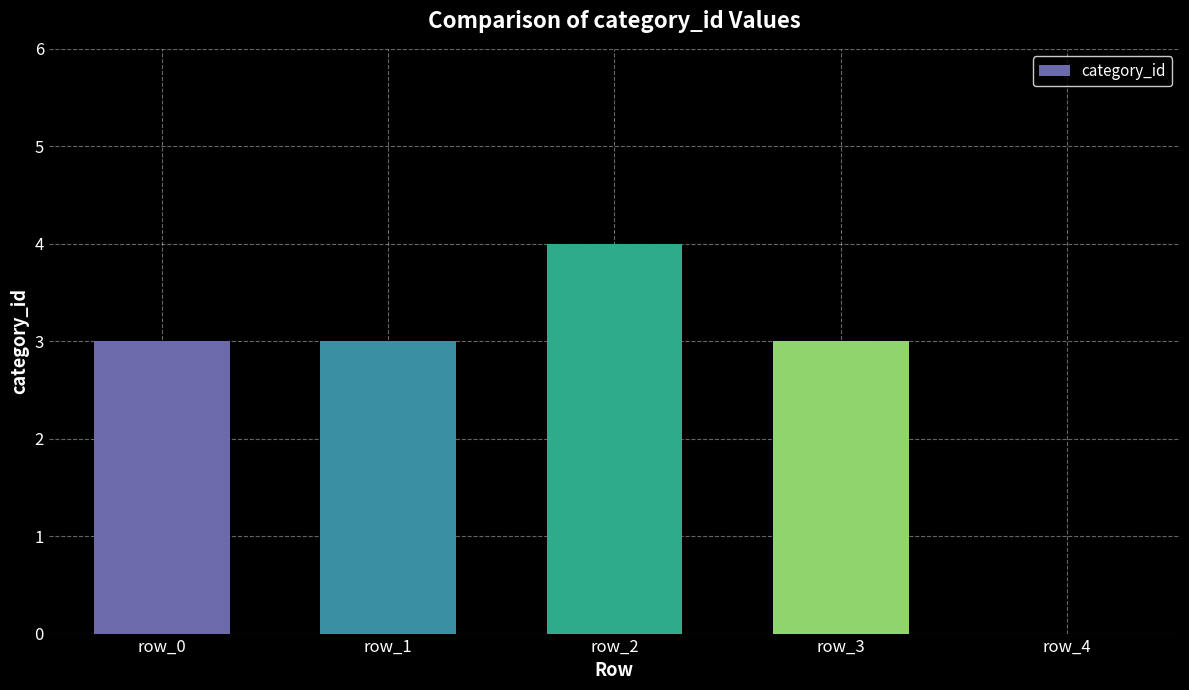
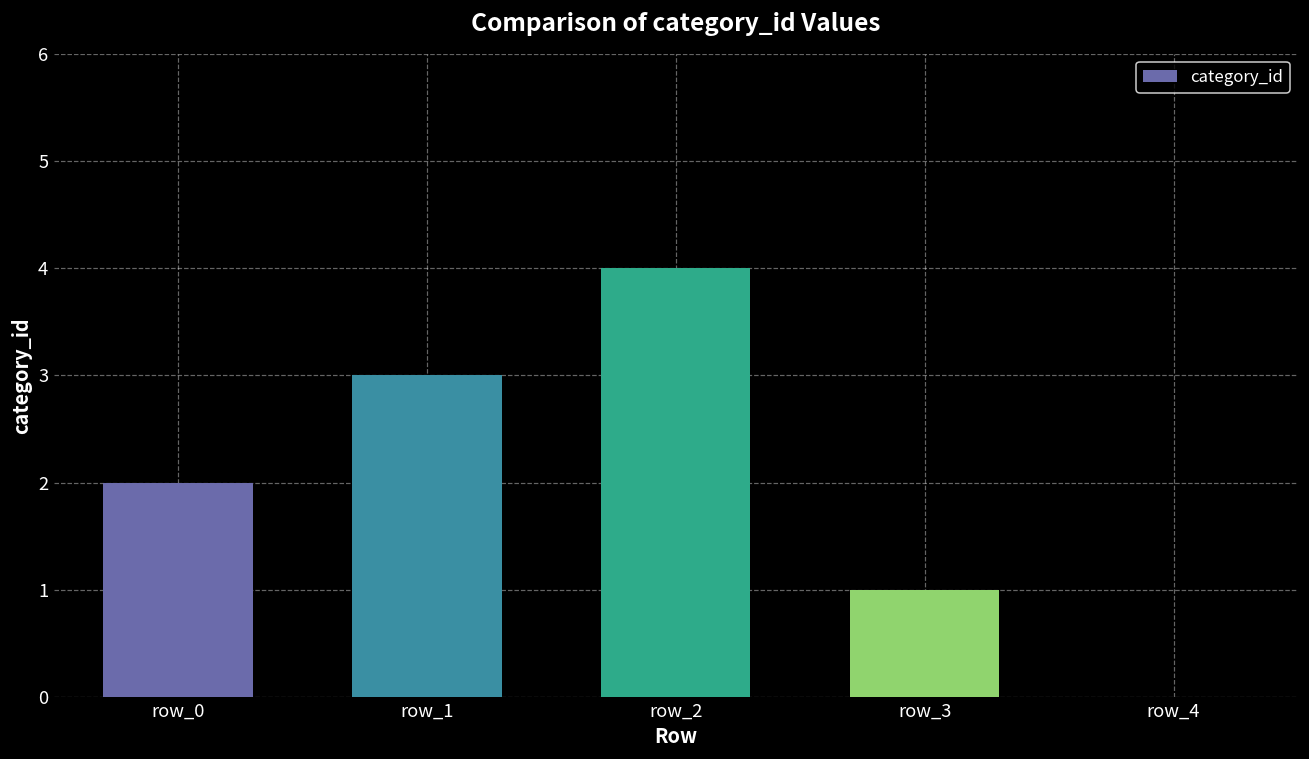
row_0: 3 -> 2
row_3: 3 -> 1
